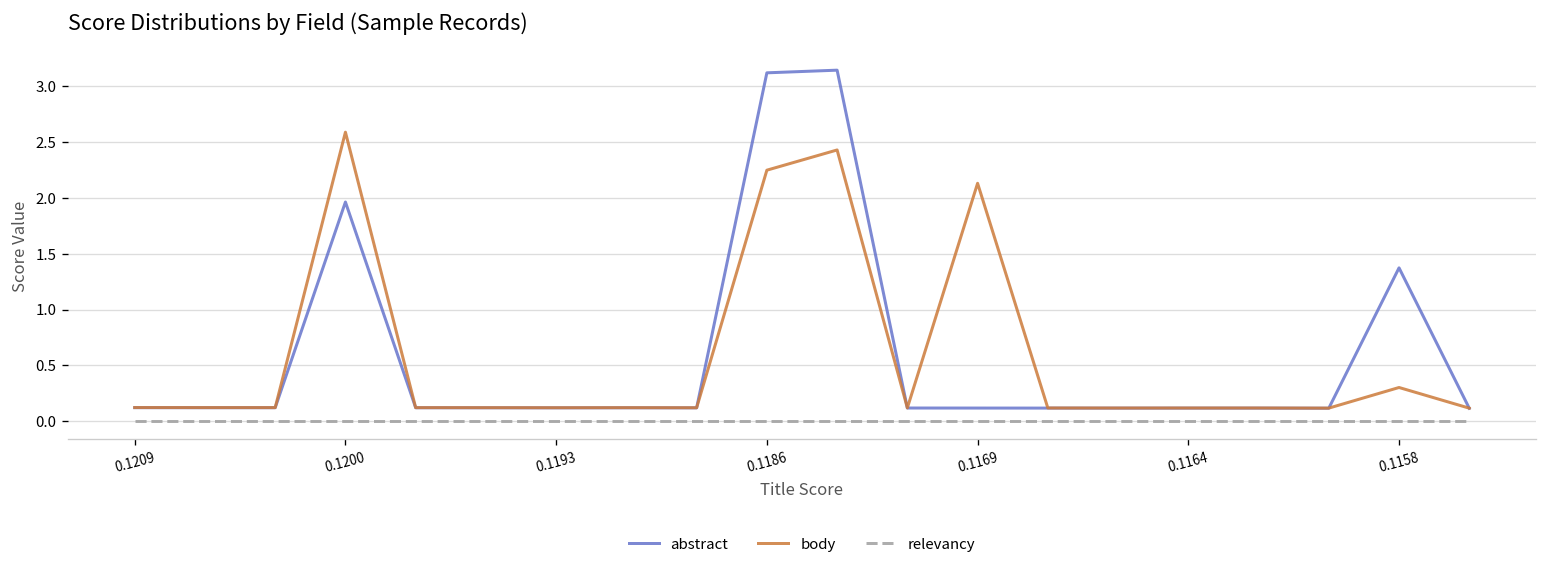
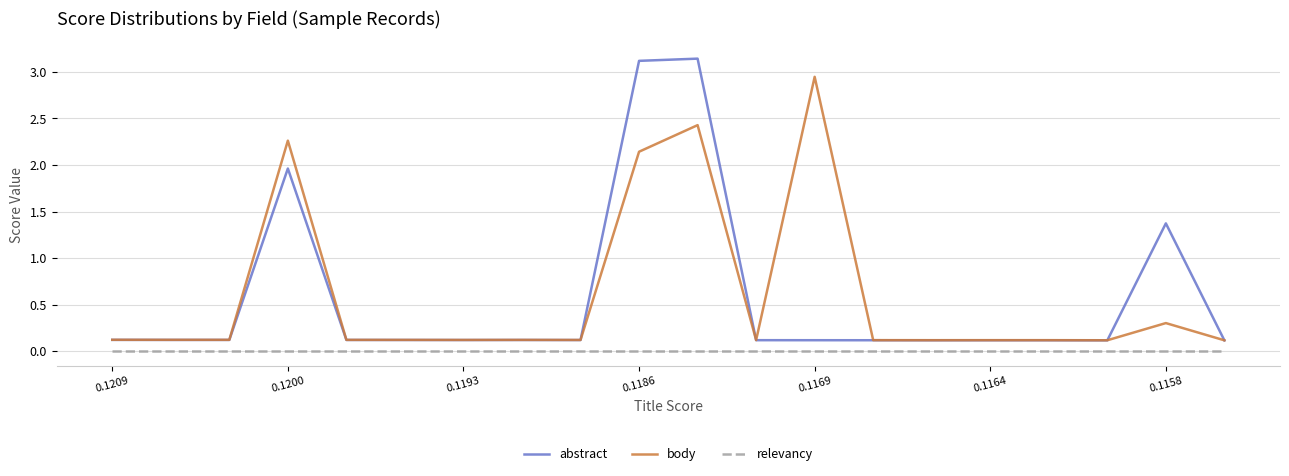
body, 0.1200: 2.6 -> 2.3
body, 0.1186: 2.2 -> 2.1
body, 0.1169: 2.1 -> 2.9
